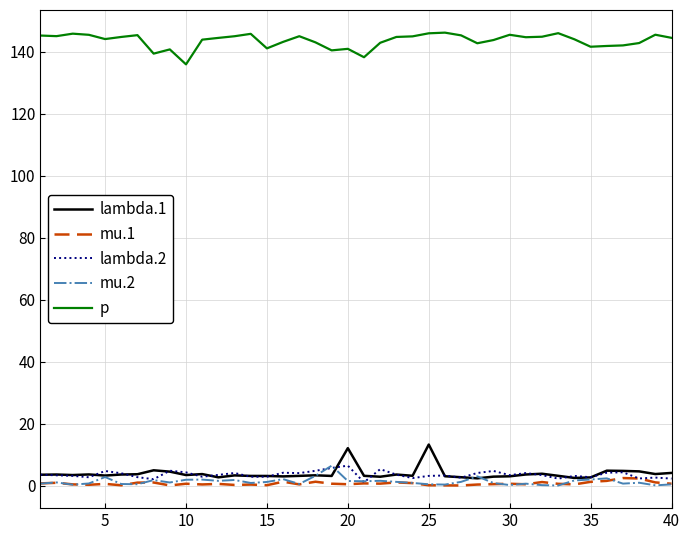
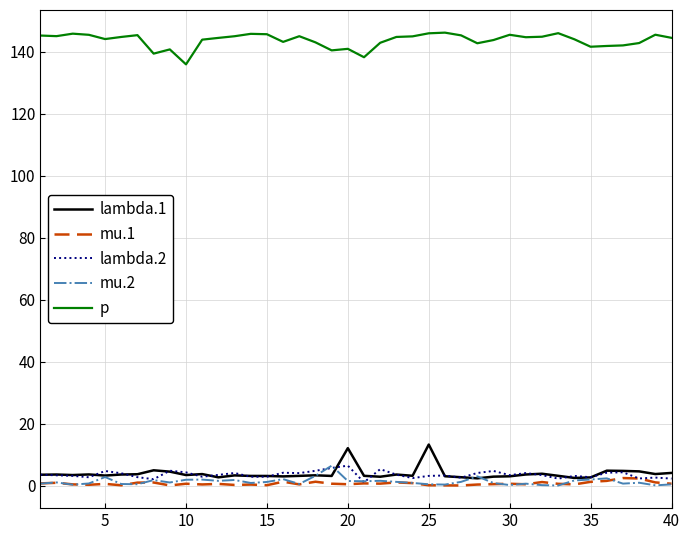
p, 15: 141 -> 146
